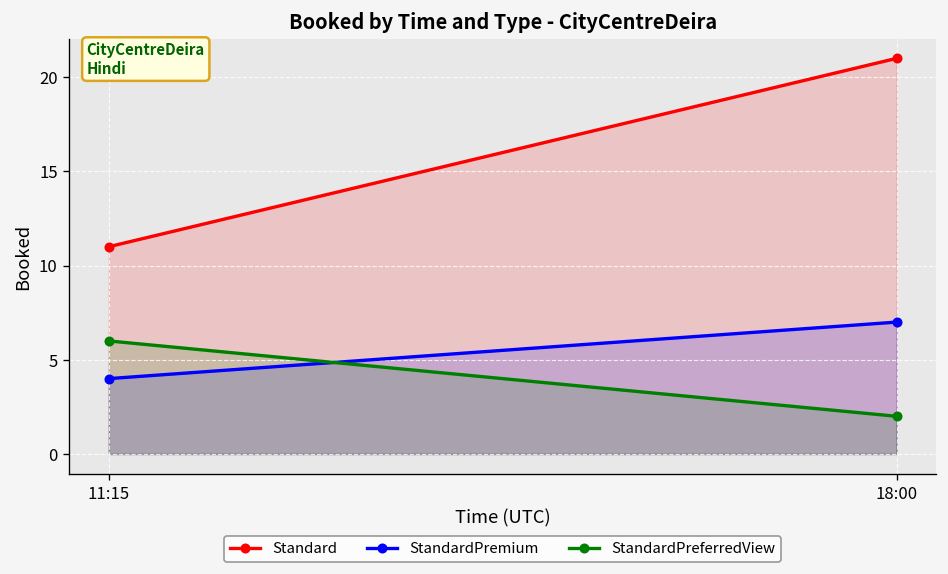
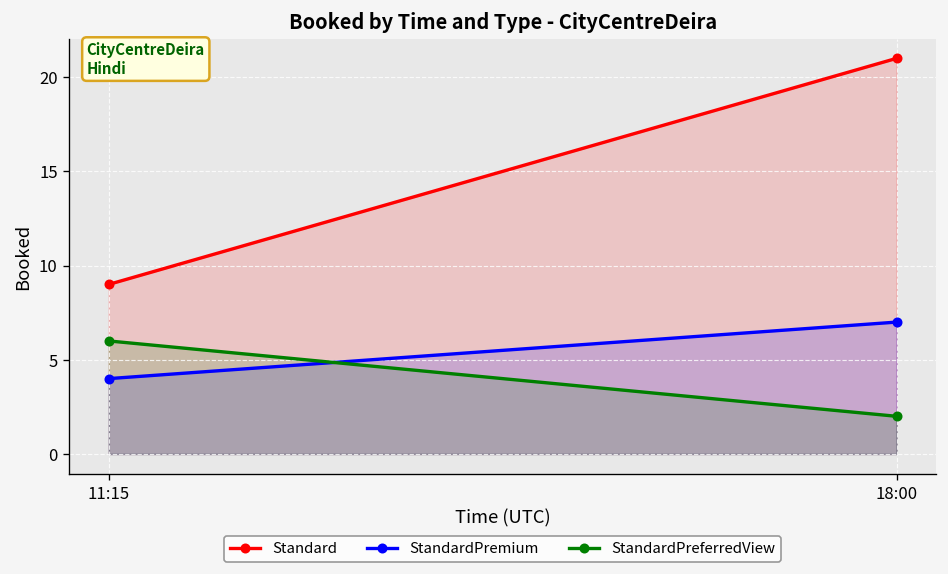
Standard, 11:15: 11 -> 9
